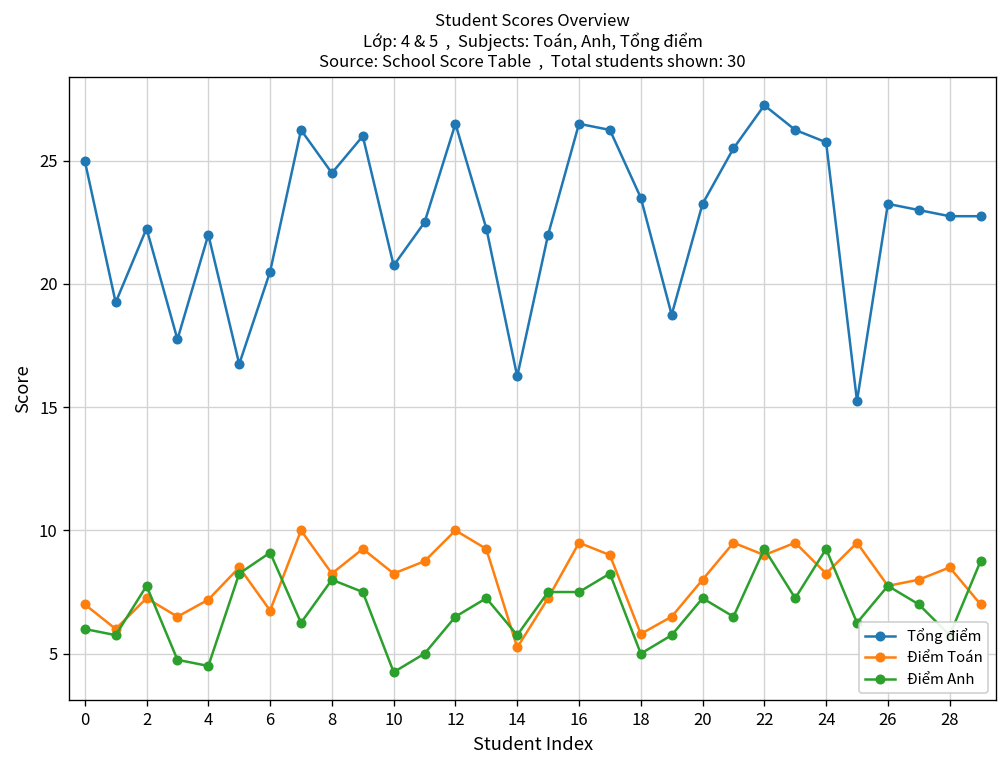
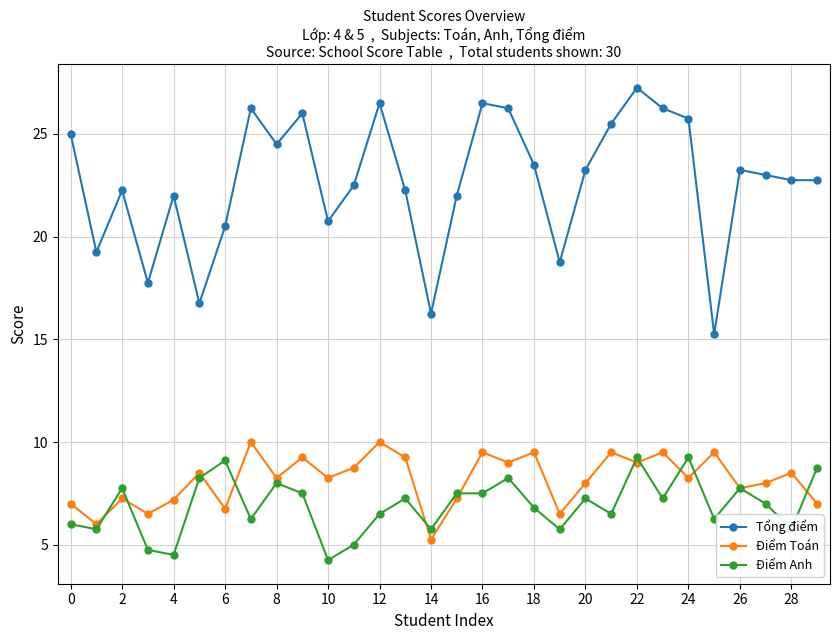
Điểm Toán, 18: 5.8 -> 9.5
Điểm Anh, 18: 5.0 -> 6.8
